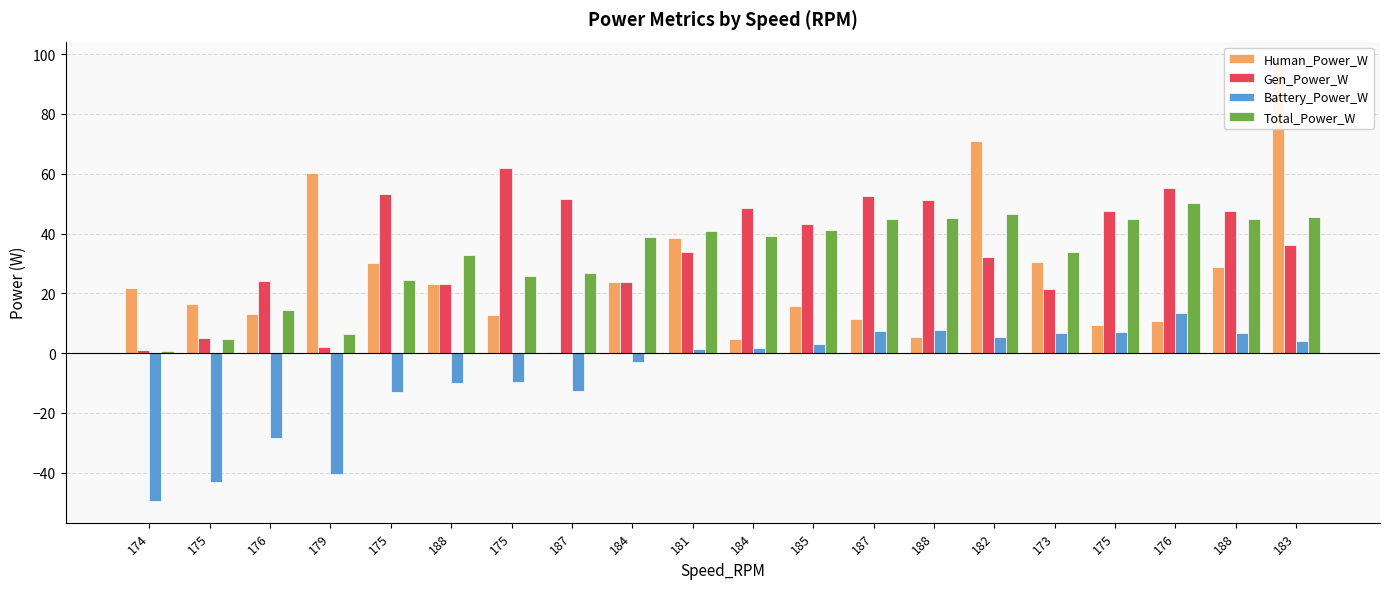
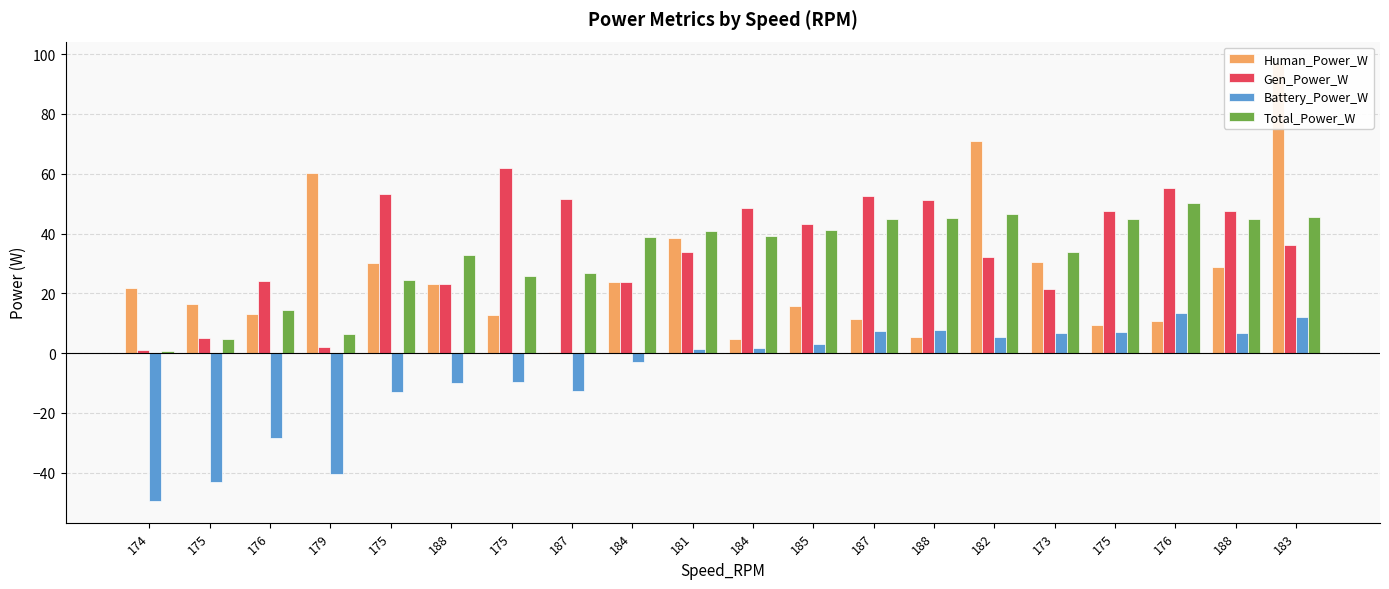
Battery_Power_W, 183: 4 -> 12
